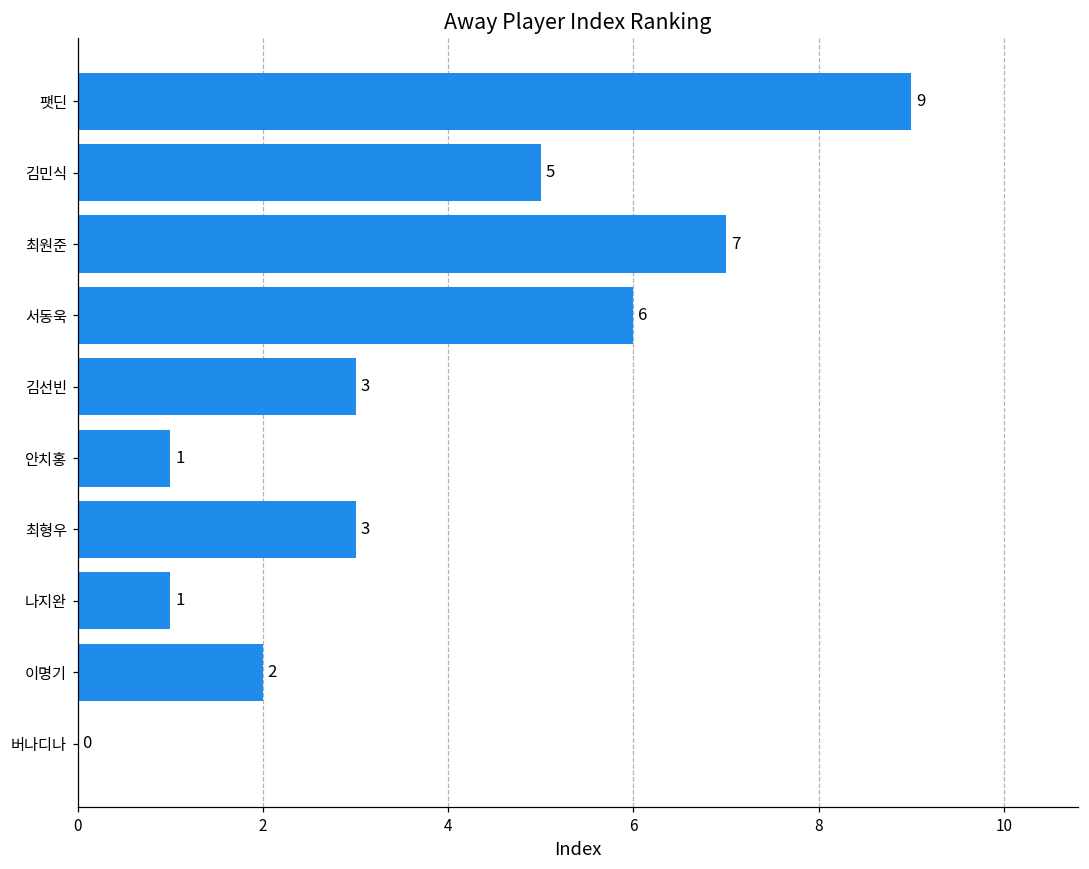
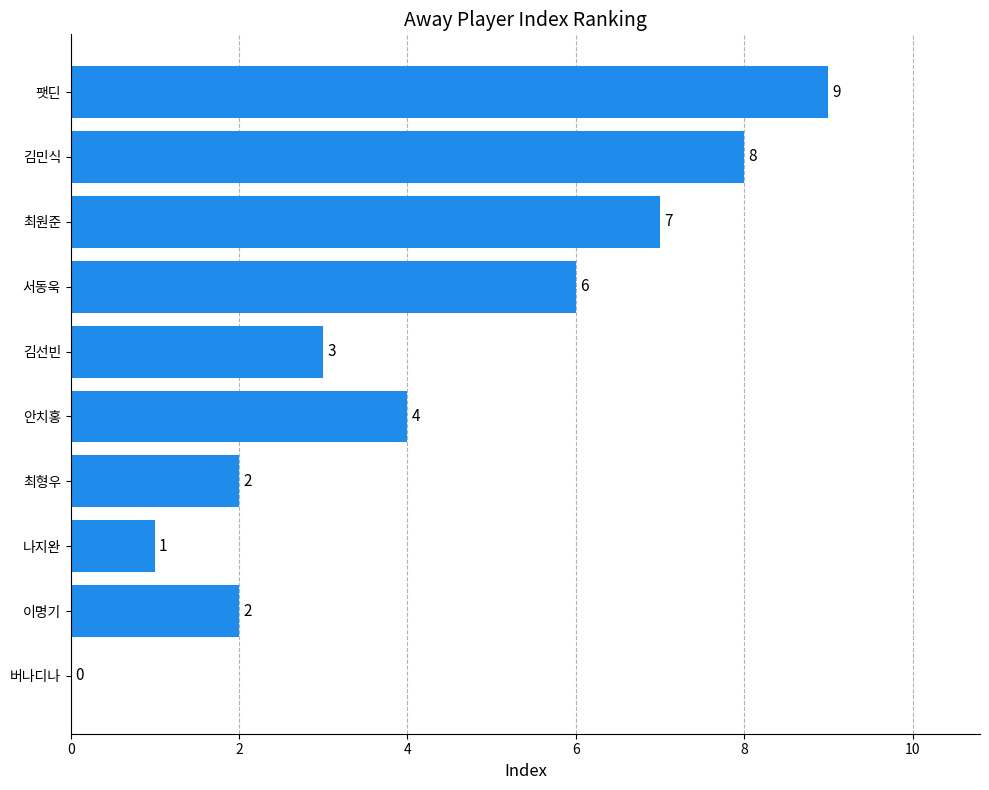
김민식: 5 -> 8
안치홍: 1 -> 4
최형우: 3 -> 2
